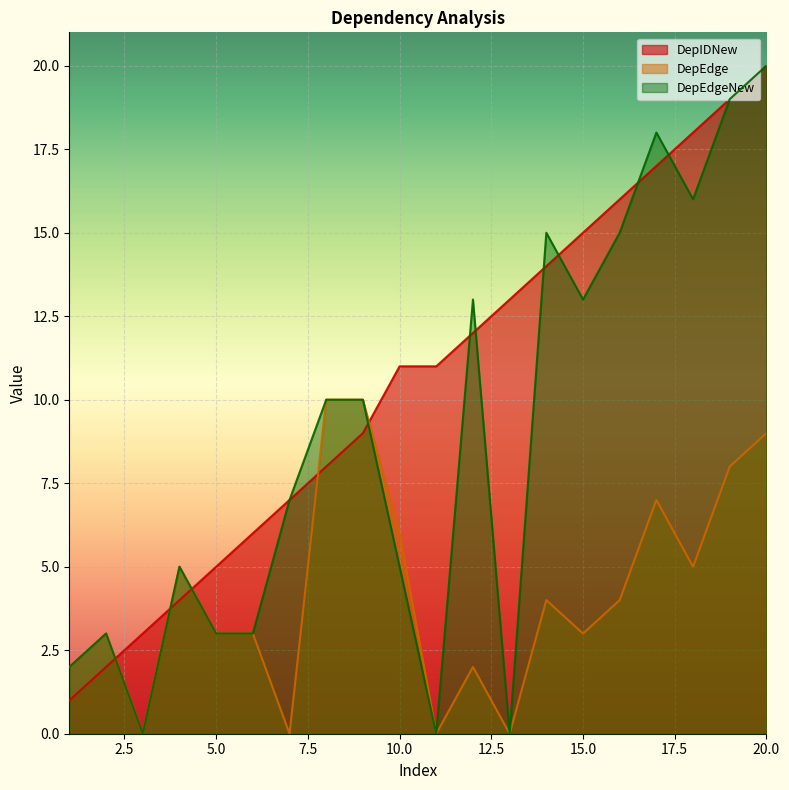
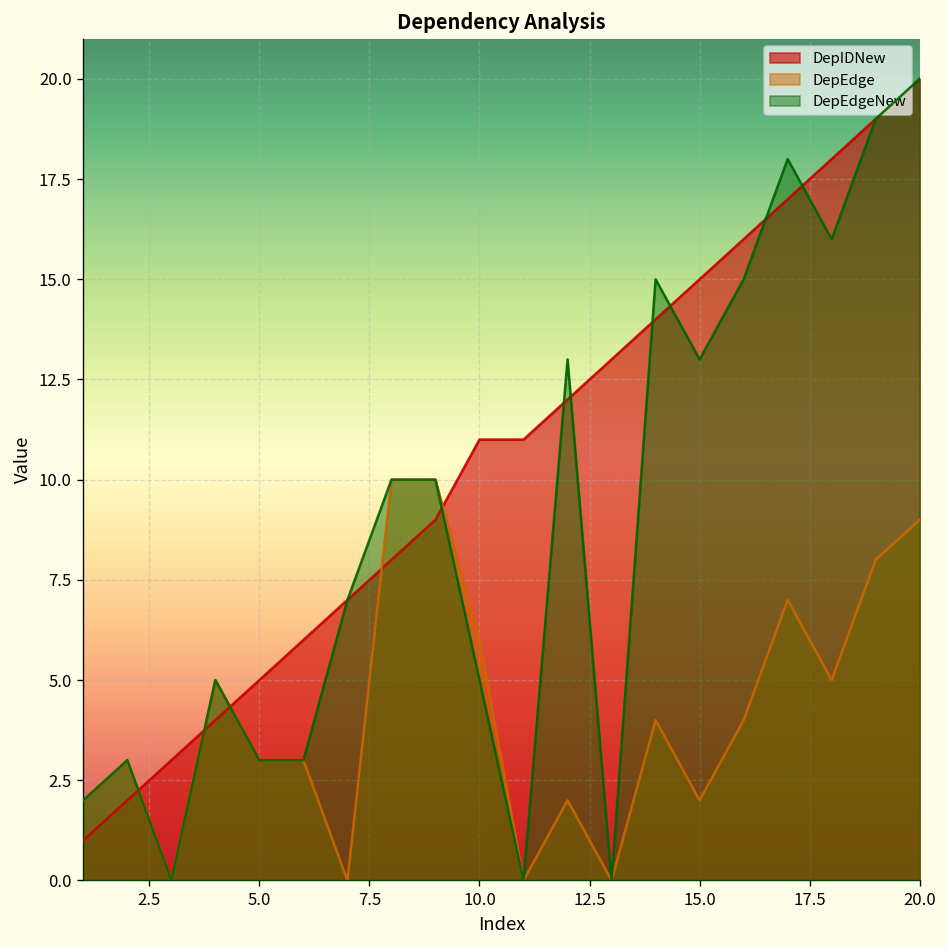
DepEdge, 15.0: 3 -> 2
